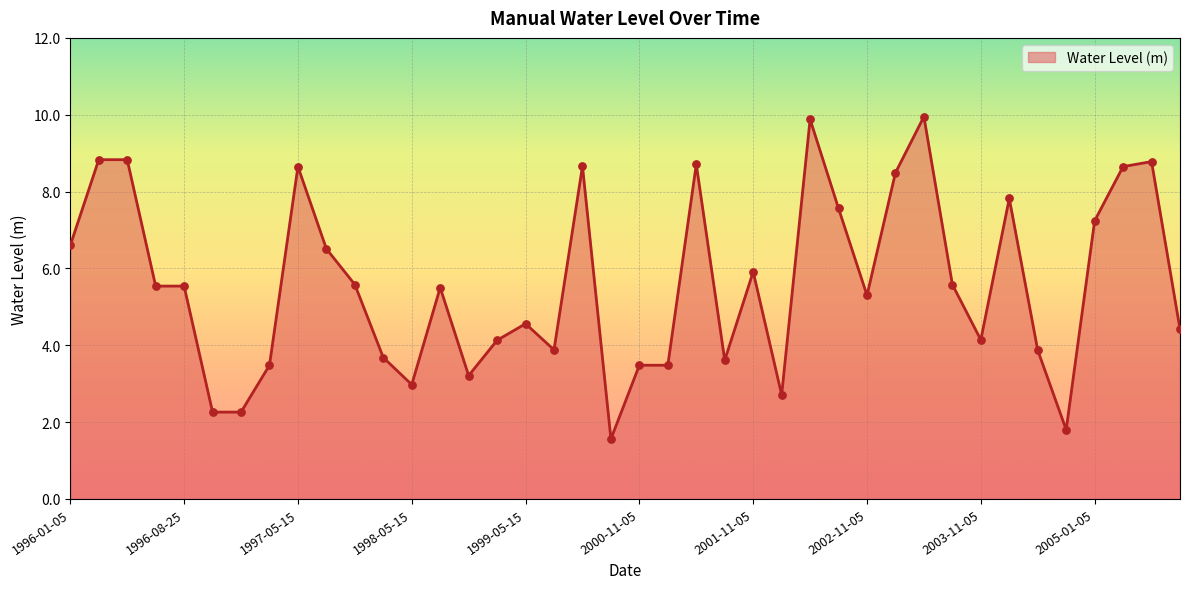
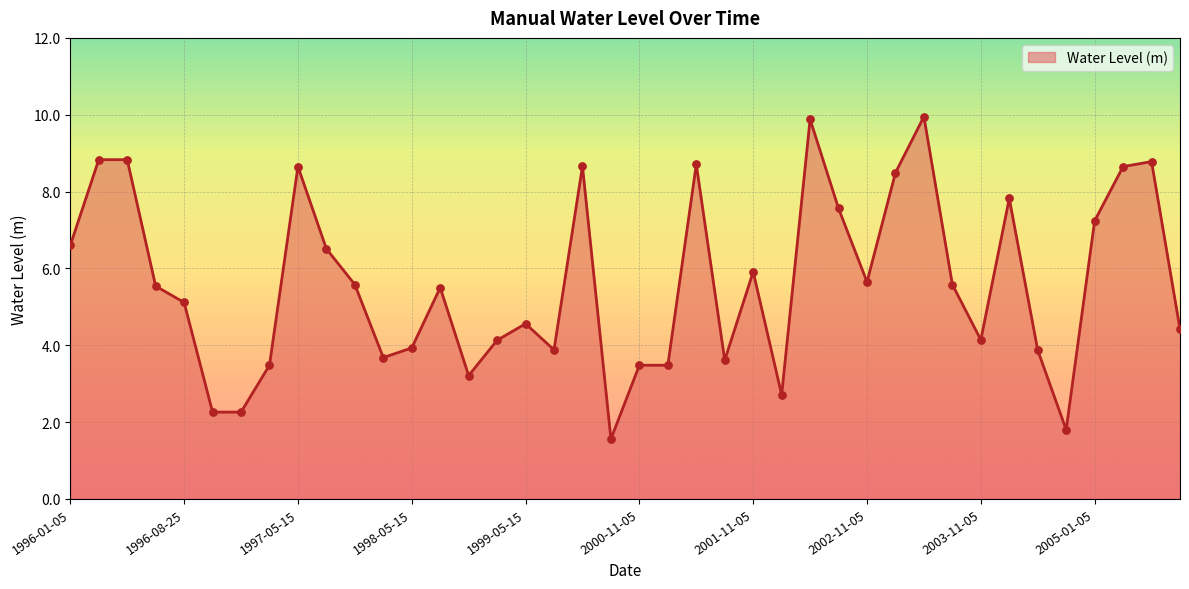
1996-08-25: 5.5 -> 5.1
1998-05-15: 3.0 -> 3.9
2002-11-05: 5.3 -> 5.6
